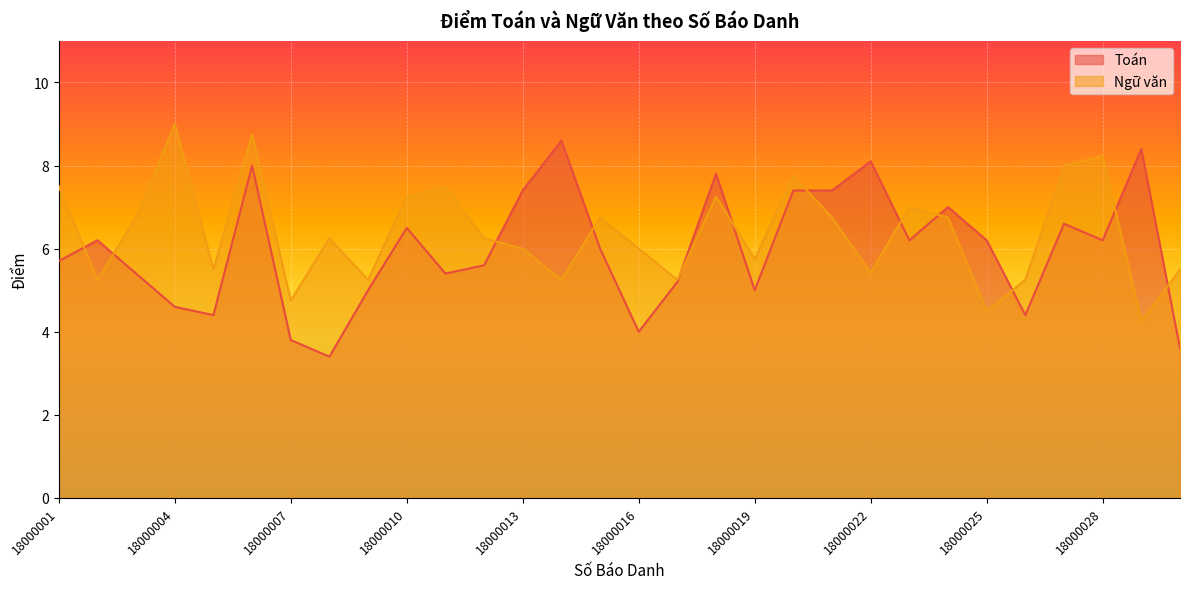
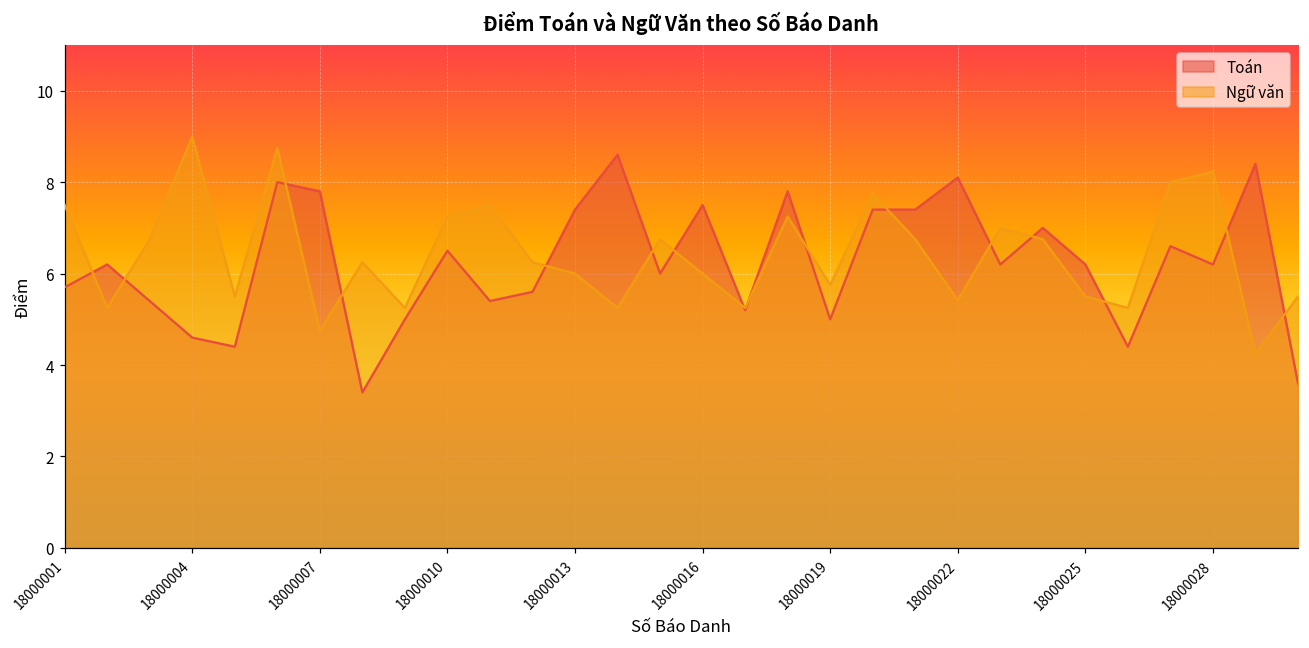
Toán, 18000007: 3.8 -> 7.8
Toán, 18000016: 4.0 -> 7.5
Ngữ văn, 18000025: 4.5 -> 5.5
